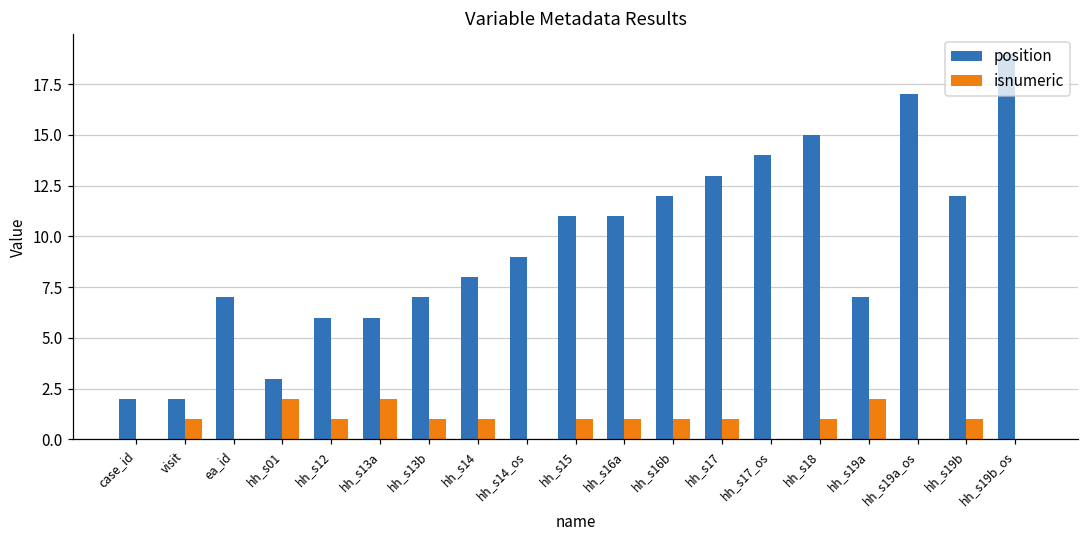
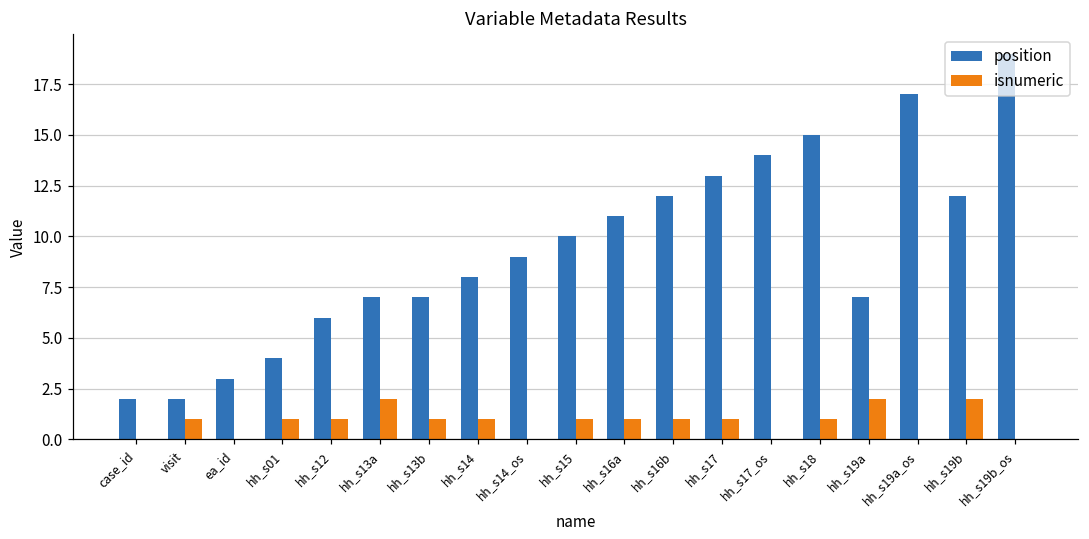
position, ea_id: 7 -> 3
position, hh_s01: 3 -> 4
isnumeric, hh_s01: 2 -> 1
position, hh_s13a: 6 -> 7
position, hh_s15: 11 -> 10
isnumeric, hh_s19b: 1 -> 2
